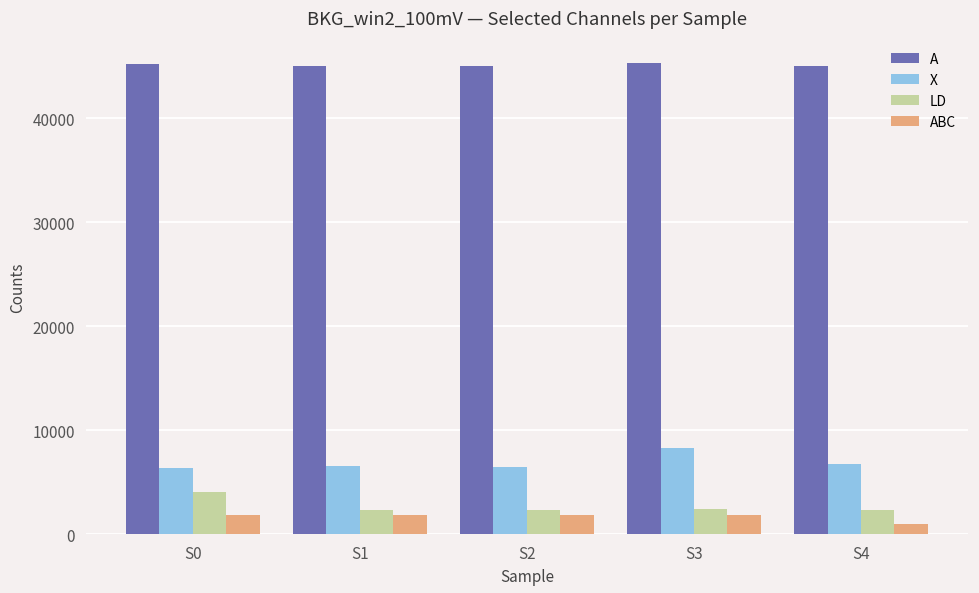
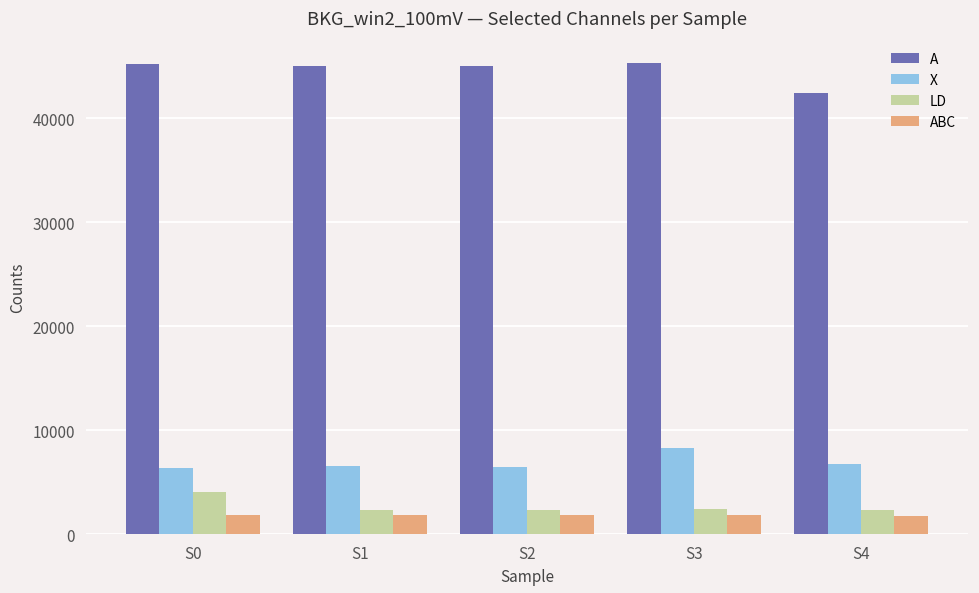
A, S4: 45000 -> 42000
ABC, S4: 1000 -> 2000
